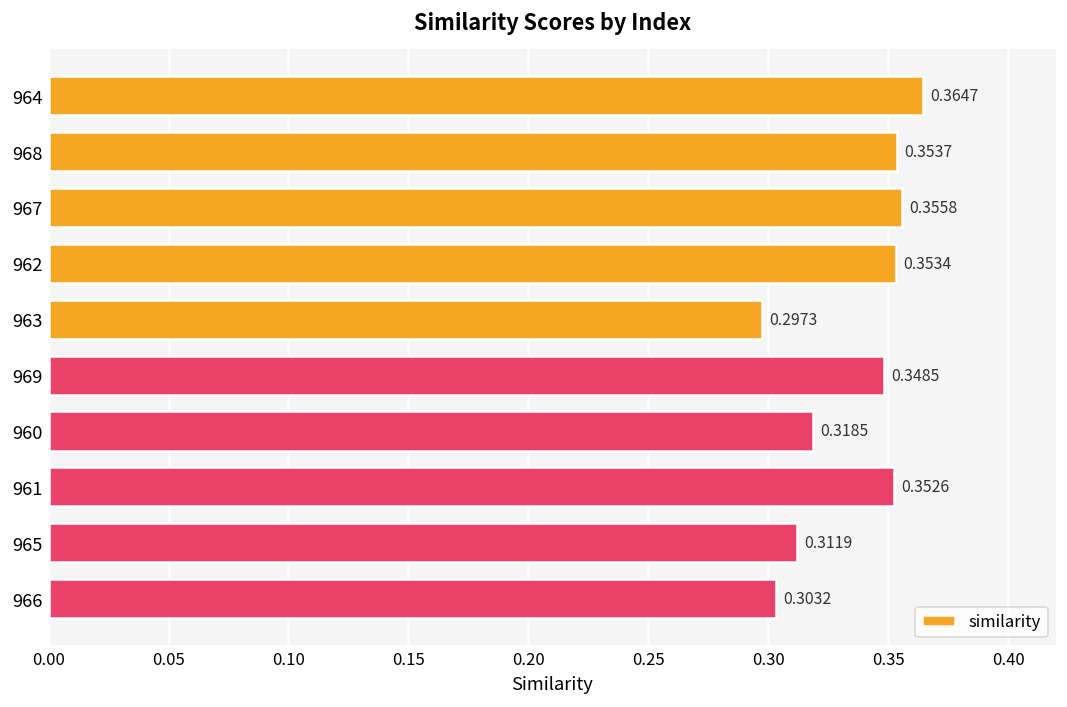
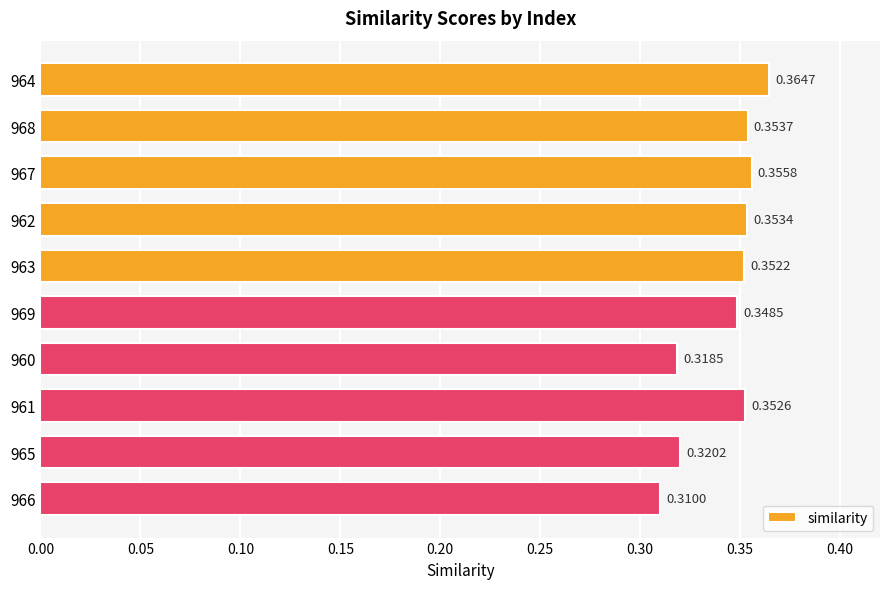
963: 0.2973 -> 0.3522
965: 0.3119 -> 0.3202
966: 0.3032 -> 0.3100
